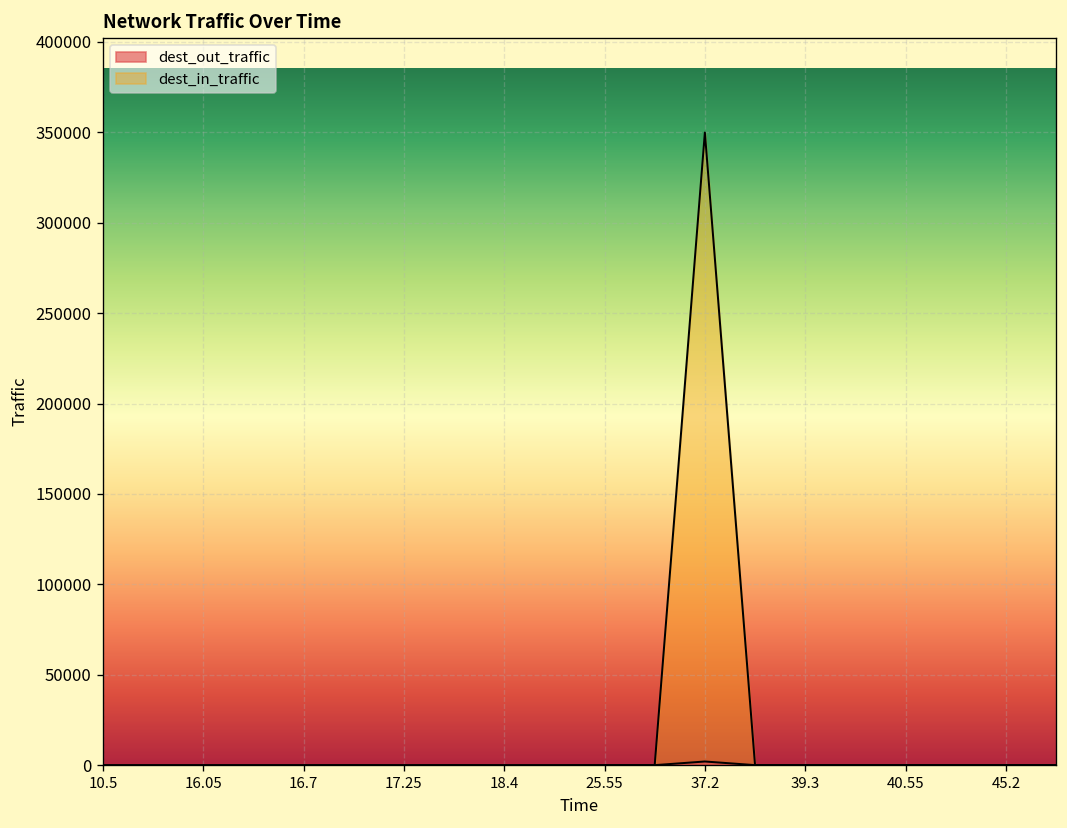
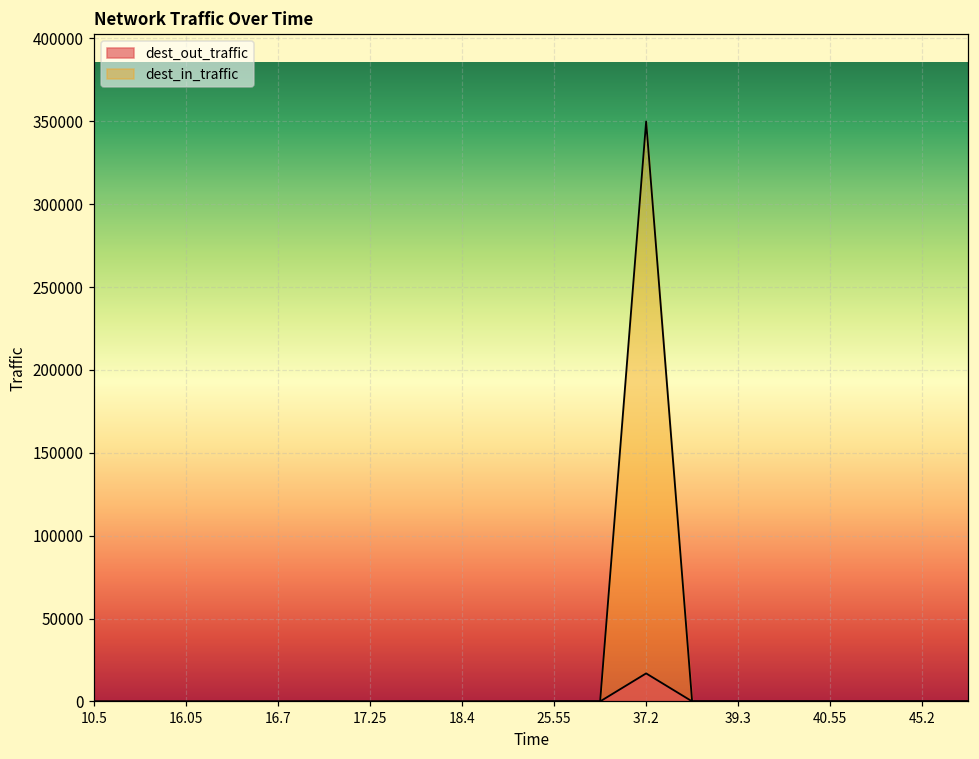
dest_out_traffic, 37.2: 2000 -> 17000
